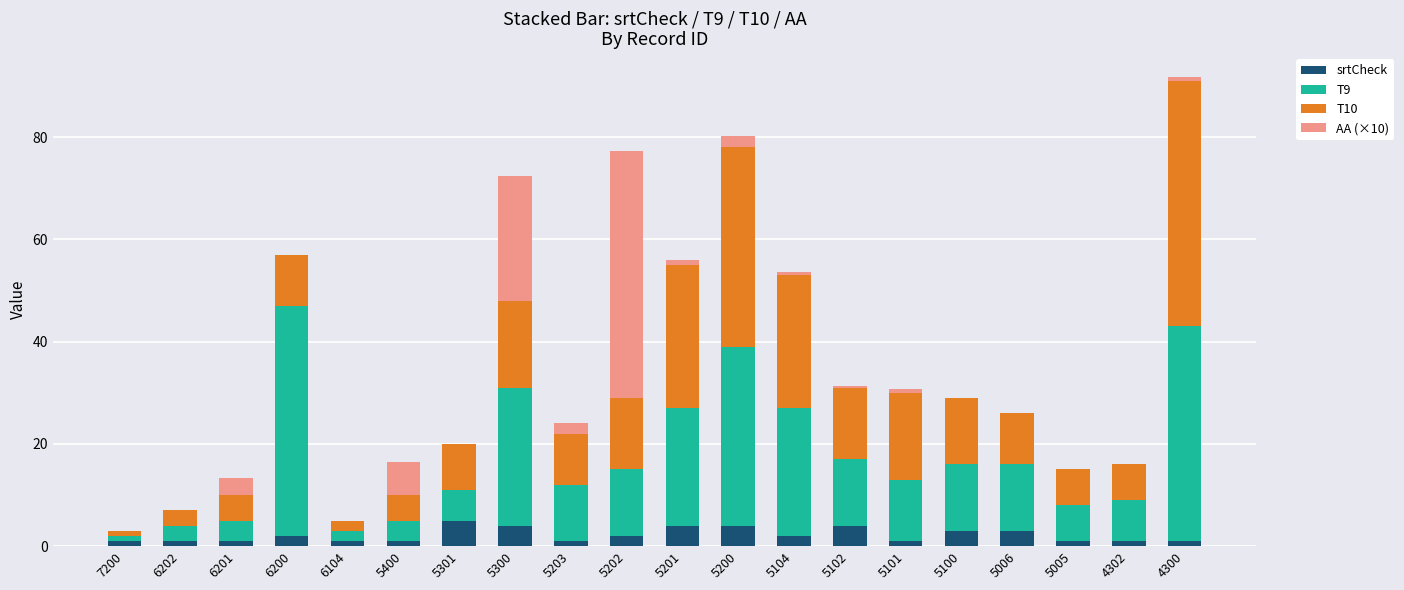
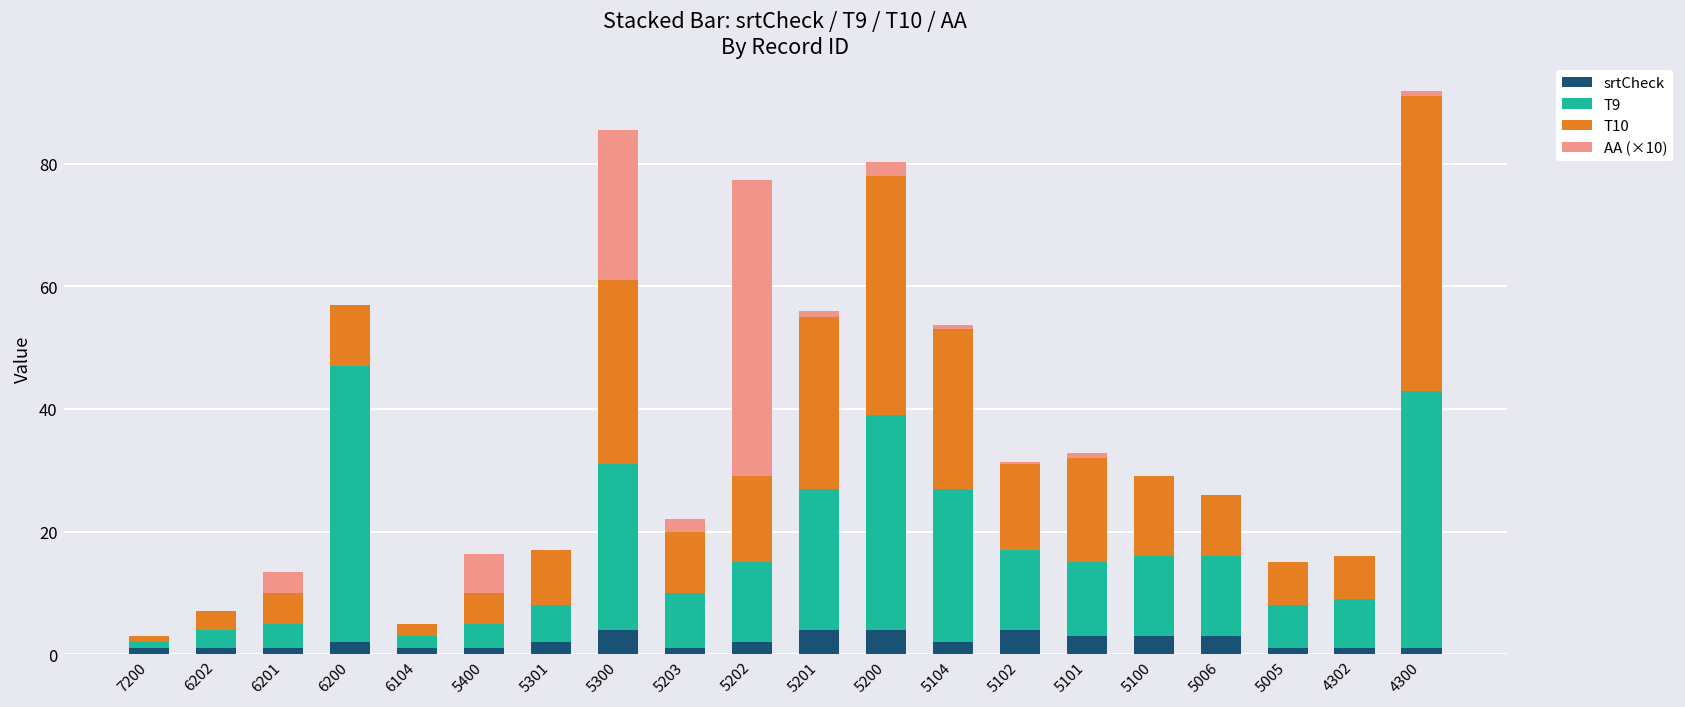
srtCheck, 5301: 5 -> 2
T10, 5300: 17 -> 30
T9, 5203: 11 -> 9
srtCheck, 5101: 1 -> 3
